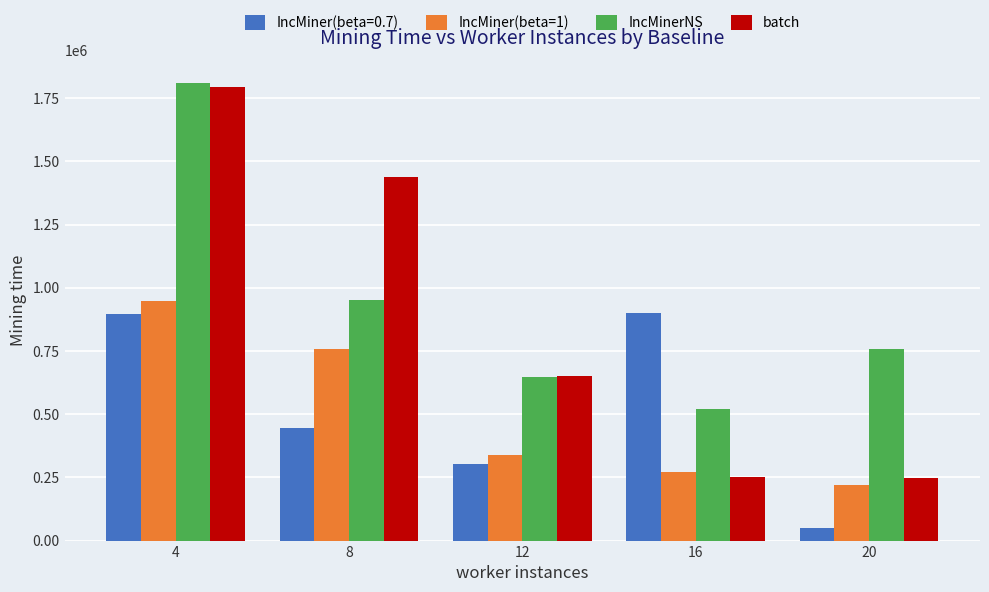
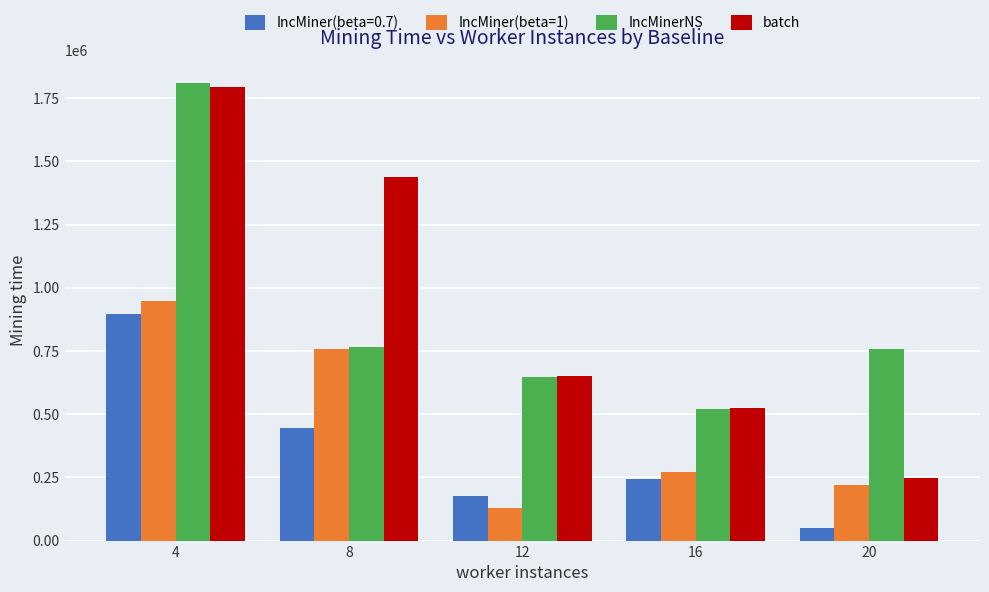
IncMinerNS, 8: 950000 -> 770000
IncMiner(beta=0.7), 12: 300000 -> 180000
IncMiner(beta=1), 12: 340000 -> 130000
IncMiner(beta=0.7), 16: 900000 -> 250000
batch, 16: 250000 -> 530000
